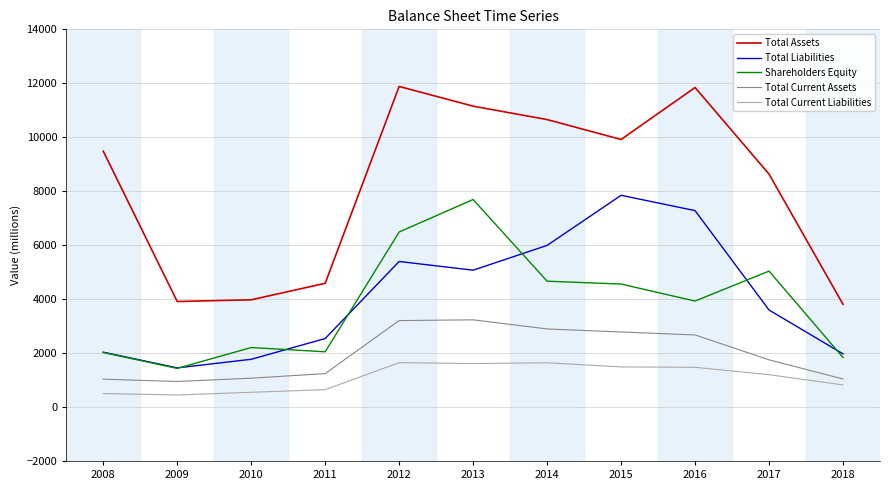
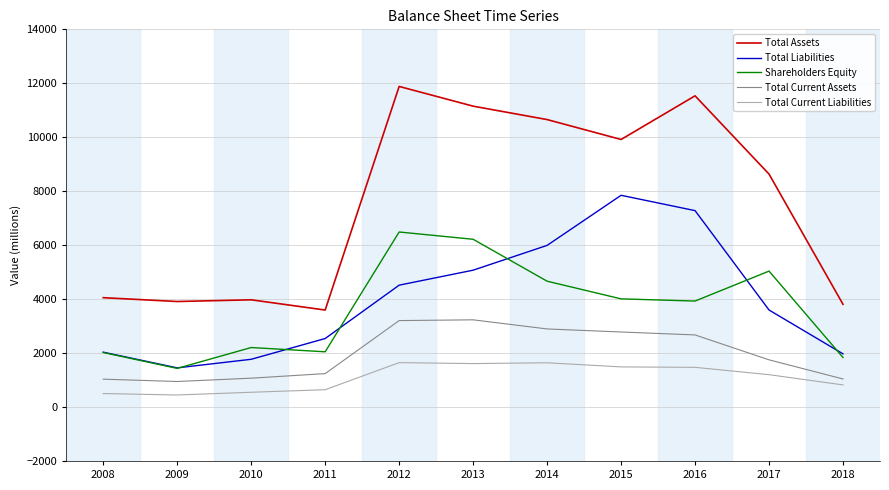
Total Assets, 2008: 9500 -> 4100
Total Assets, 2011: 4600 -> 3600
Total Liabilities, 2012: 5400 -> 4500
Shareholders Equity, 2013: 7700 -> 6200
Shareholders Equity, 2015: 4600 -> 4000
Total Assets, 2016: 11800 -> 11500
